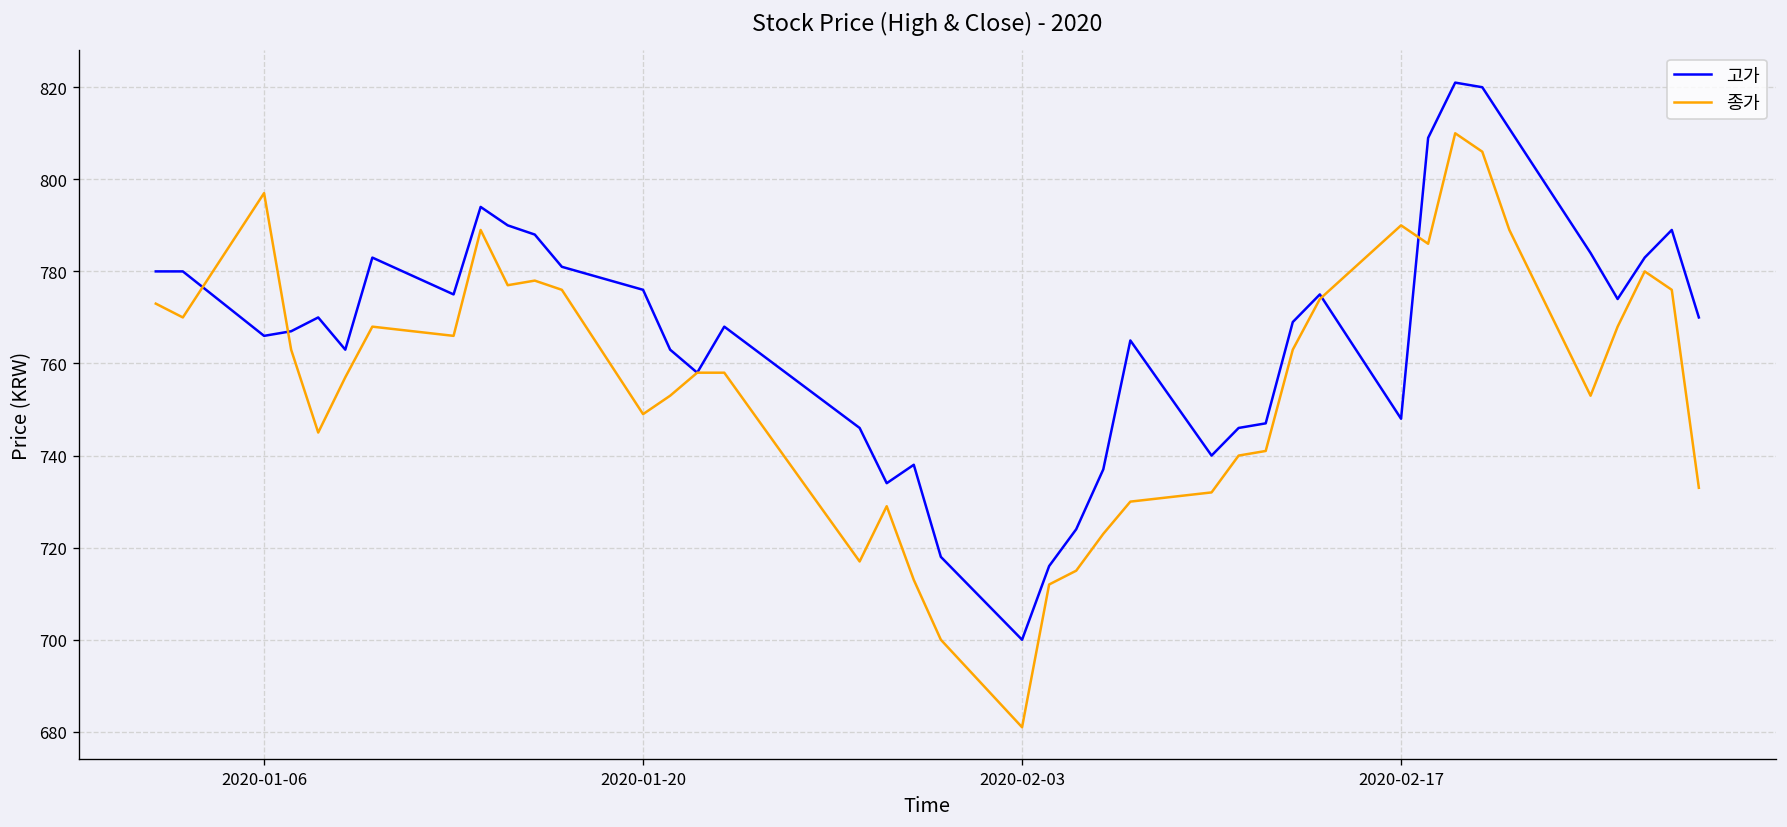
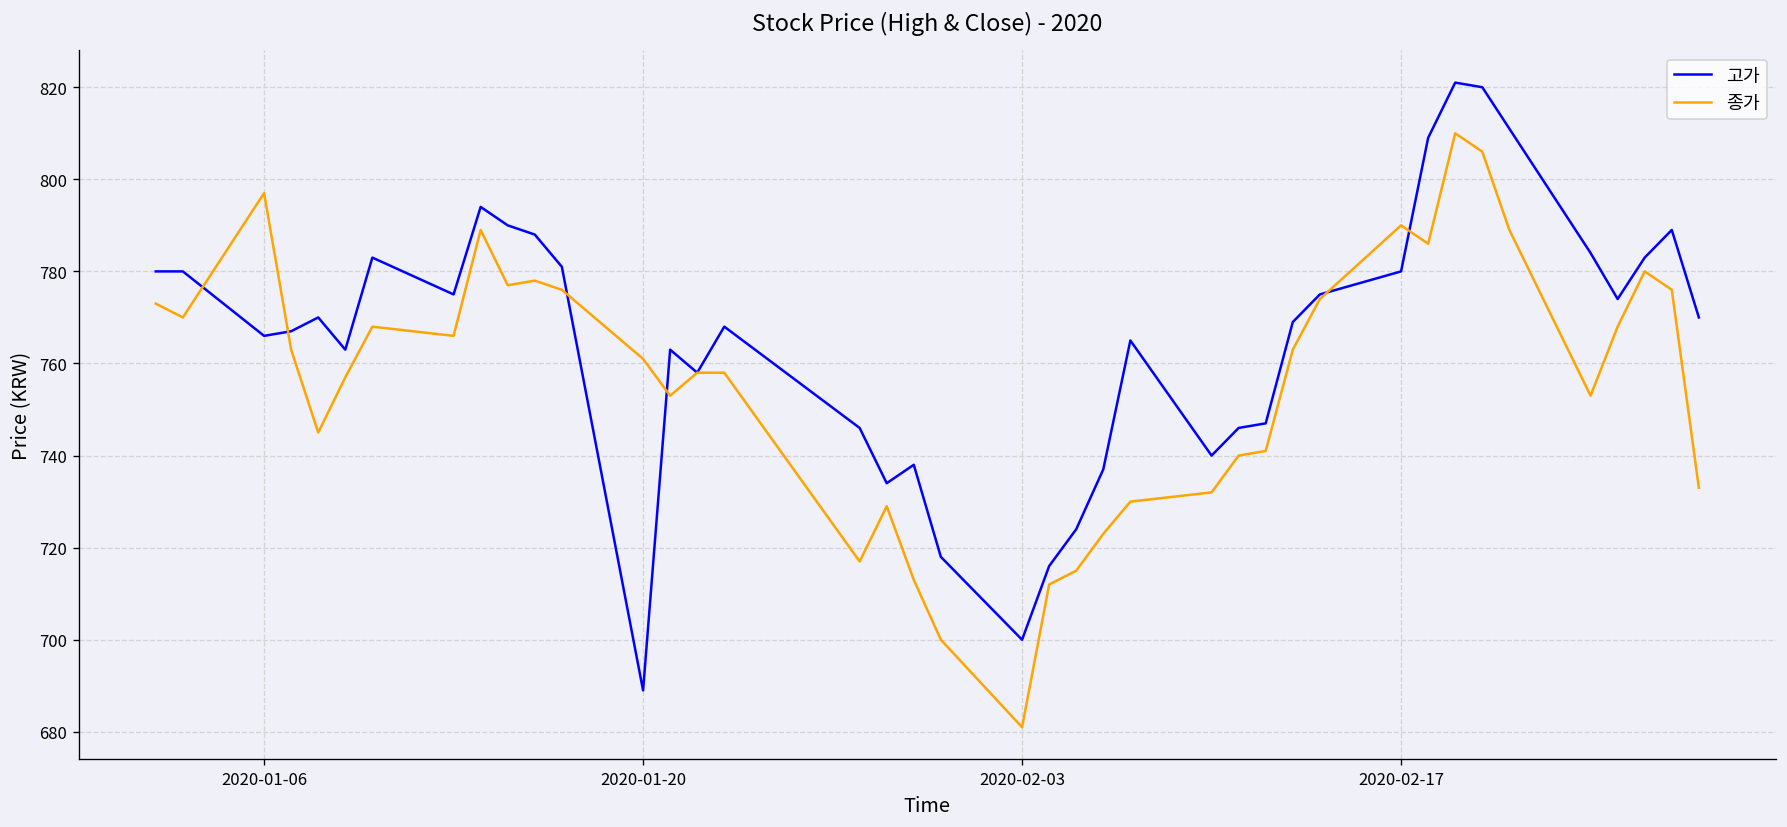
고가, 2020-01-20: 776 -> 689
종가, 2020-01-20: 749 -> 761
고가, 2020-02-17: 748 -> 780
